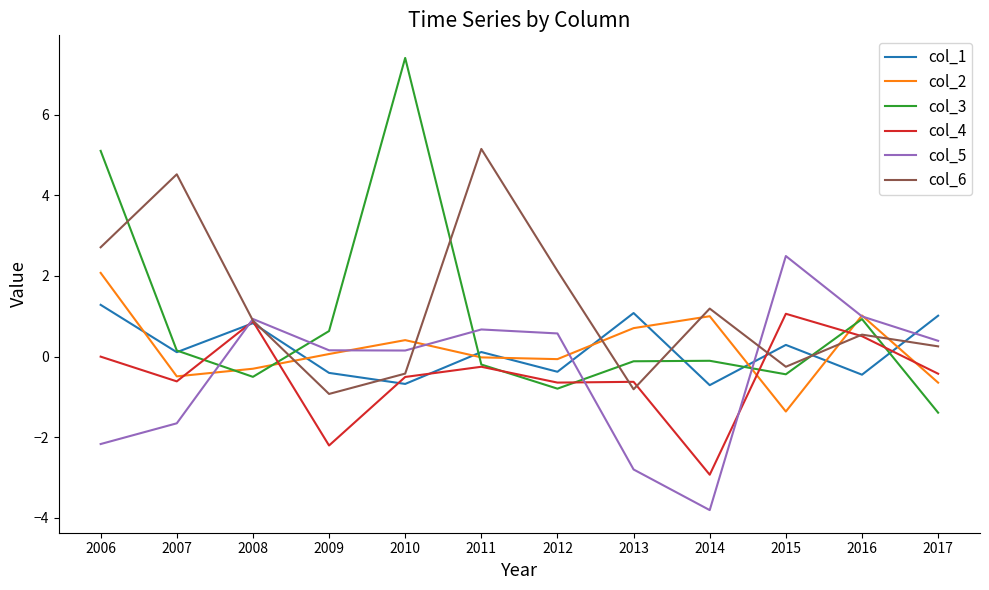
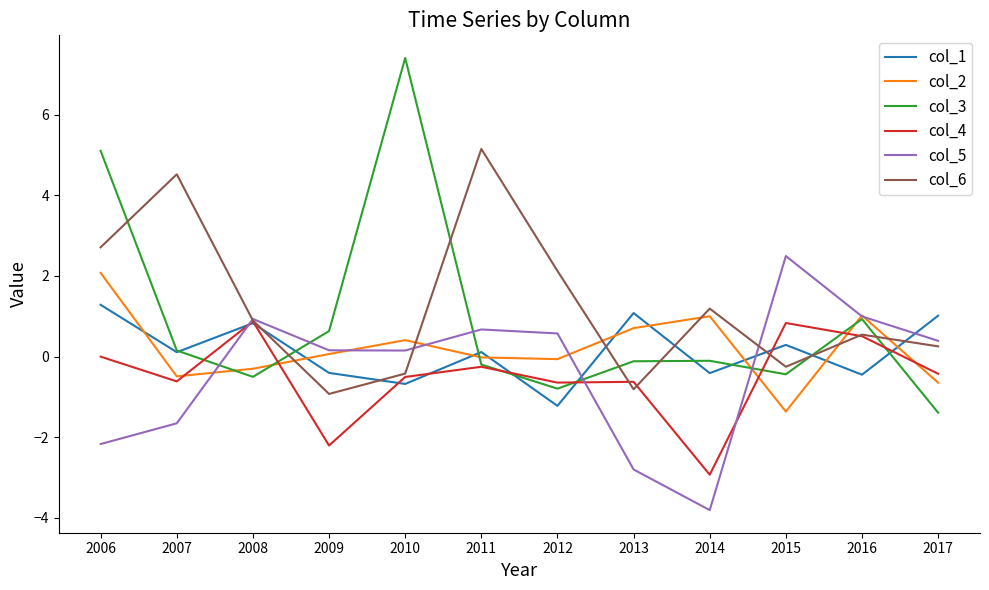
col_1, 2012: -0.4 -> -1.2
col_1, 2014: -0.7 -> -0.4
col_4, 2015: 1.1 -> 0.8
